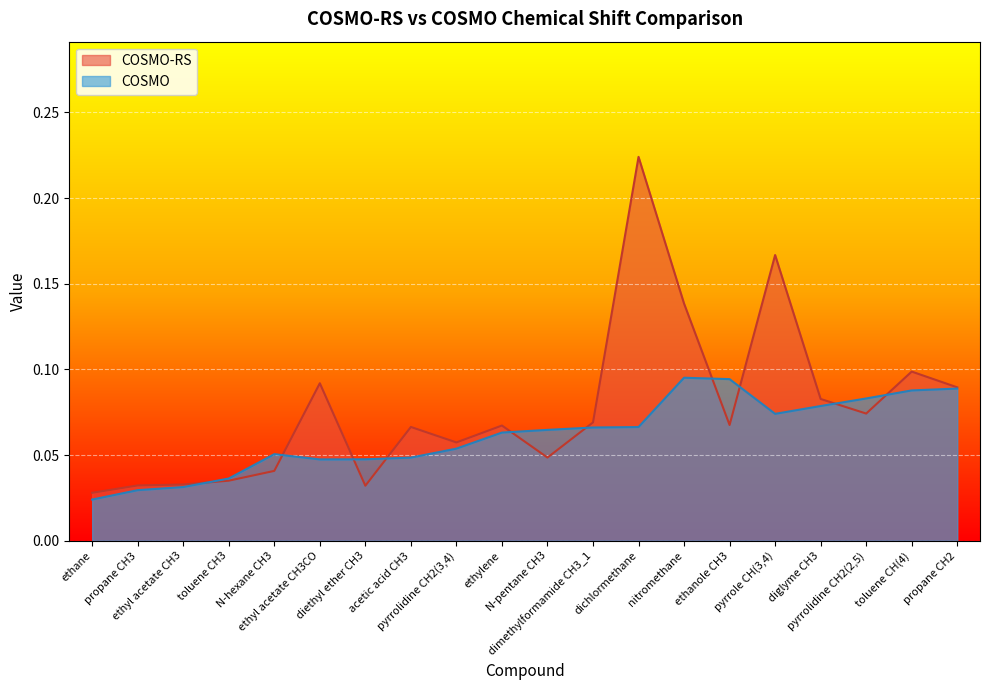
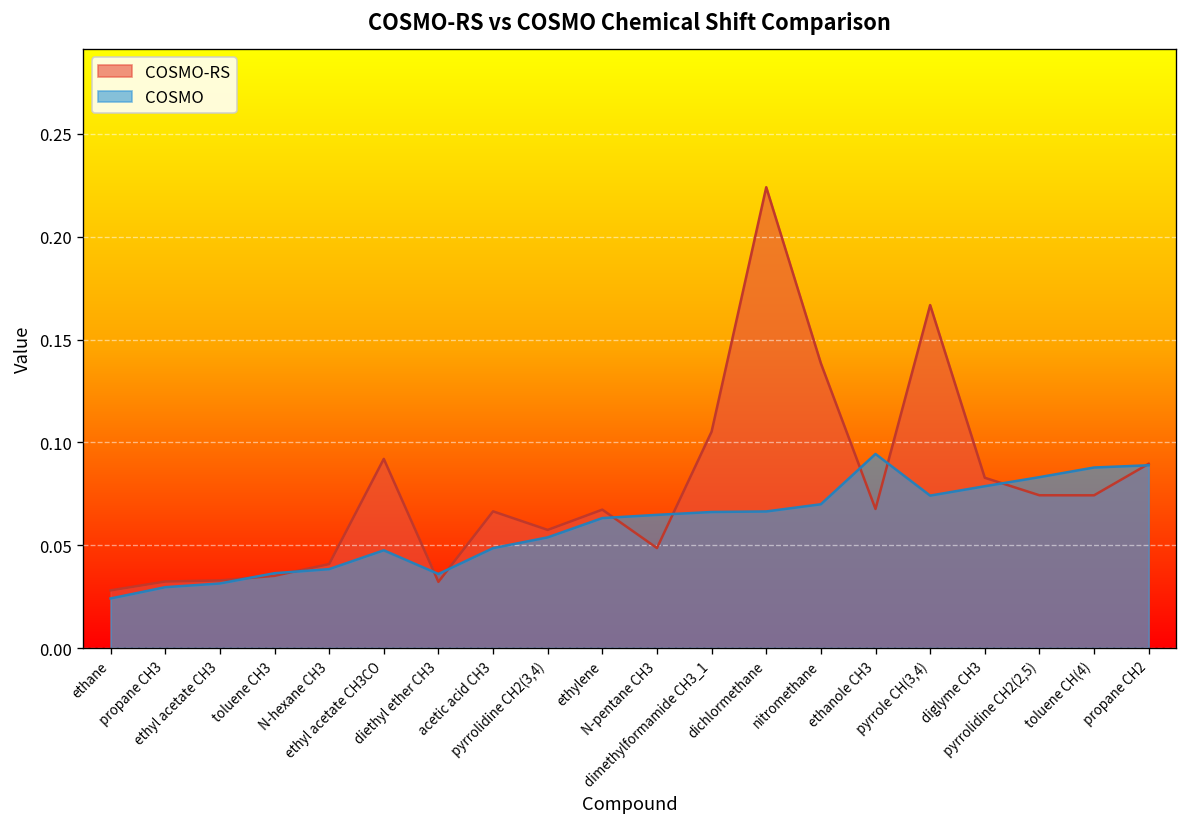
COSMO, N-hexane CH3: 0.051 -> 0.038
COSMO, diethyl ether CH3: 0.048 -> 0.036
COSMO-RS, dimethylformamide CH3_1: 0.069 -> 0.105
COSMO, nitromethane: 0.095 -> 0.070
COSMO-RS, toluene CH(4): 0.099 -> 0.074
